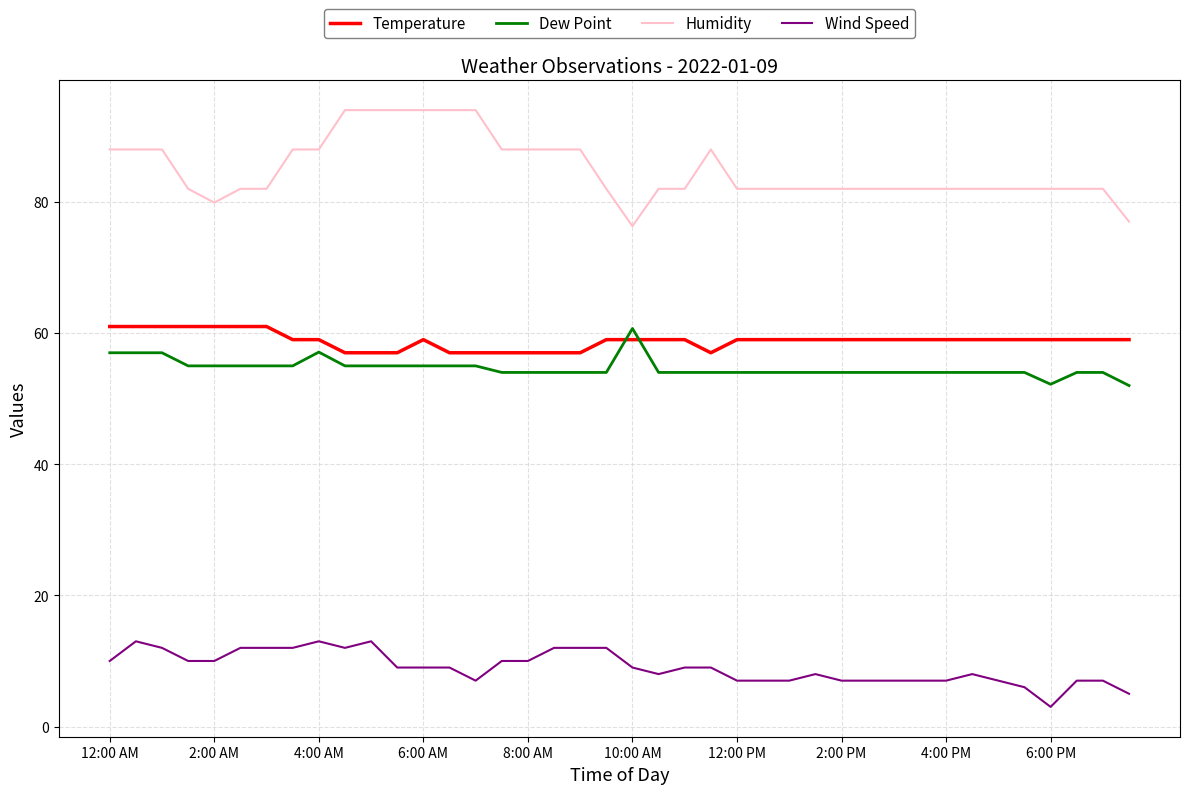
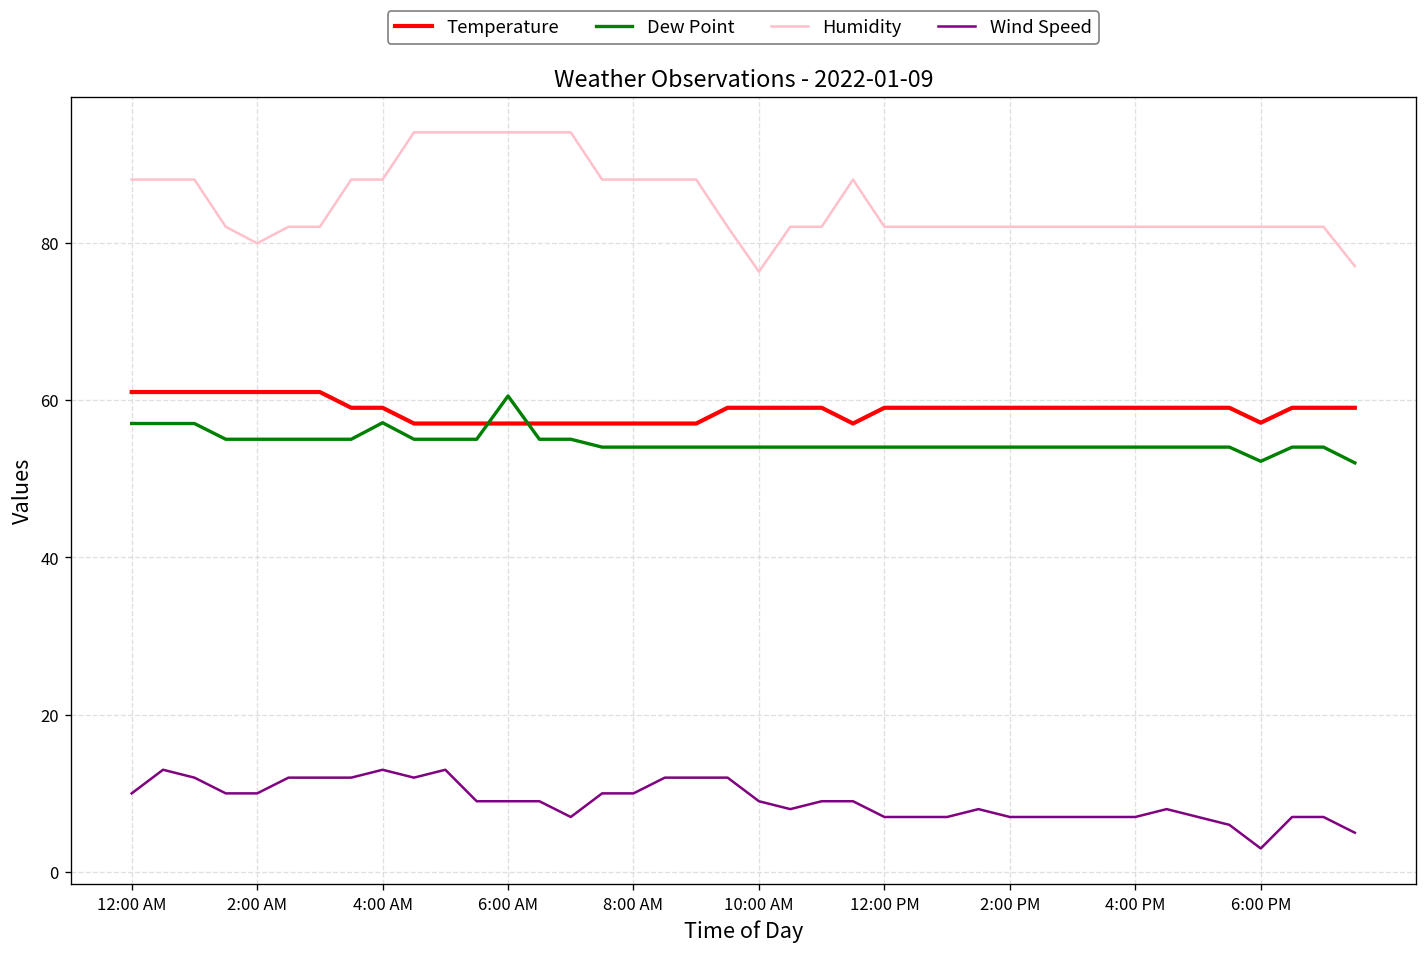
Temperature, 6:00 AM: 59 -> 57
Dew Point, 6:00 AM: 55 -> 61
Dew Point, 10:00 AM: 61 -> 54
Temperature, 6:00 PM: 59 -> 57
